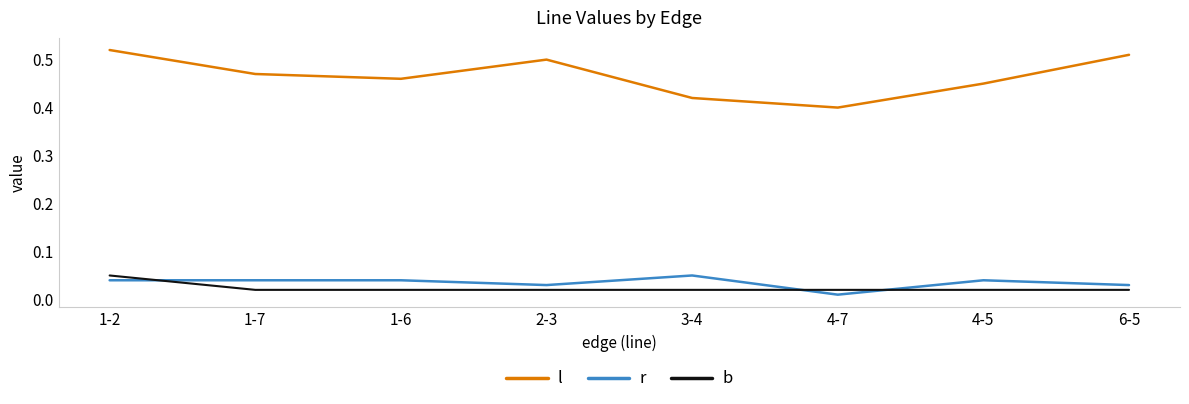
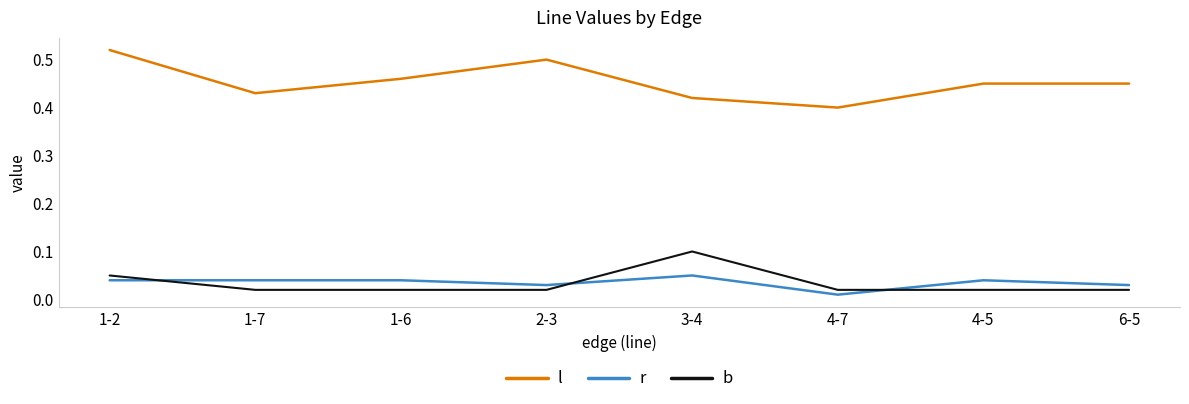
l, 1-7: 0.47 -> 0.43
b, 3-4: 0.02 -> 0.10
l, 6-5: 0.51 -> 0.45
